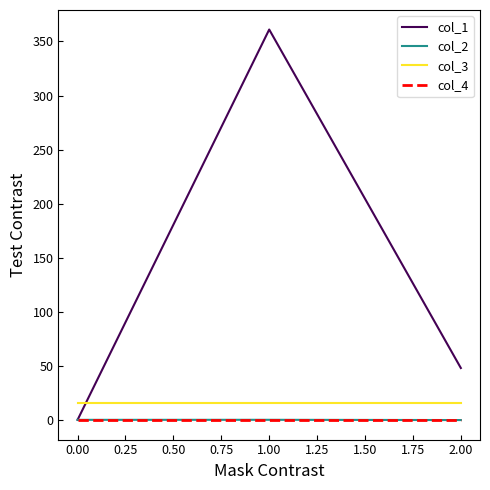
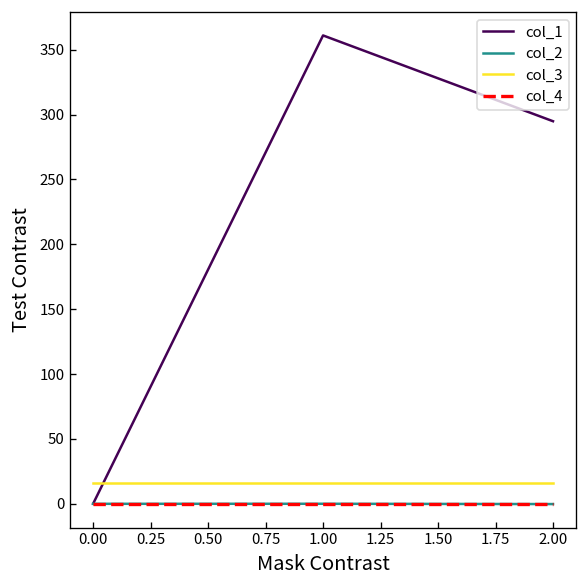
col_1, 2.00: 48 -> 295
